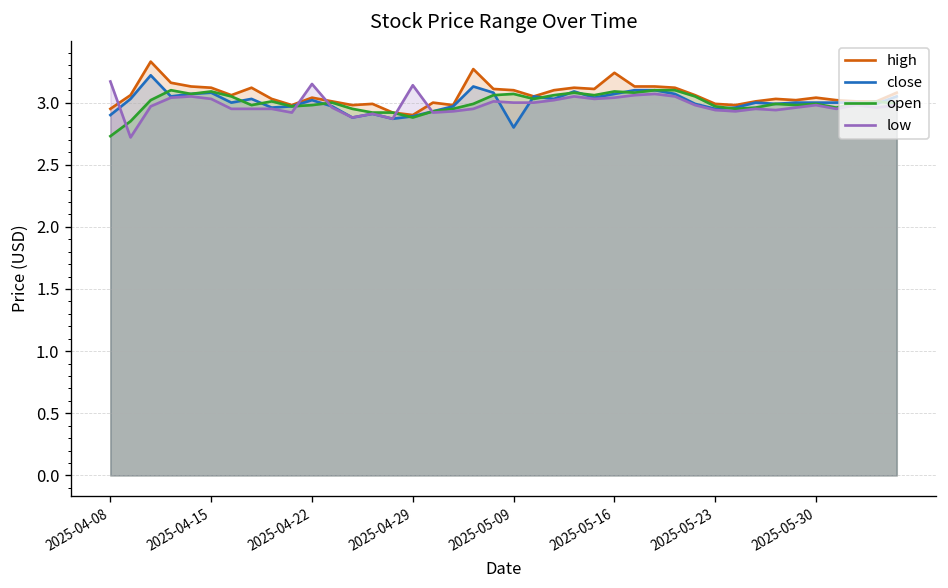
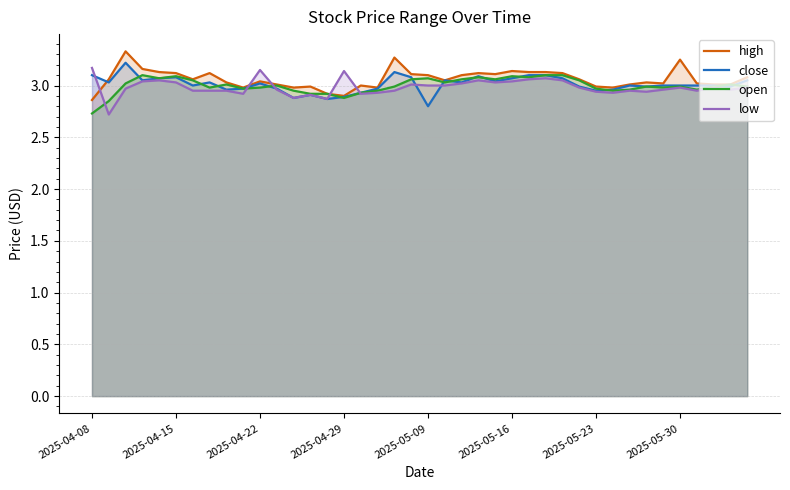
high, 2025-04-08: 2.95 -> 2.86
close, 2025-04-08: 2.9 -> 3.1
high, 2025-05-16: 3.24 -> 3.14
high, 2025-05-30: 3.04 -> 3.25
